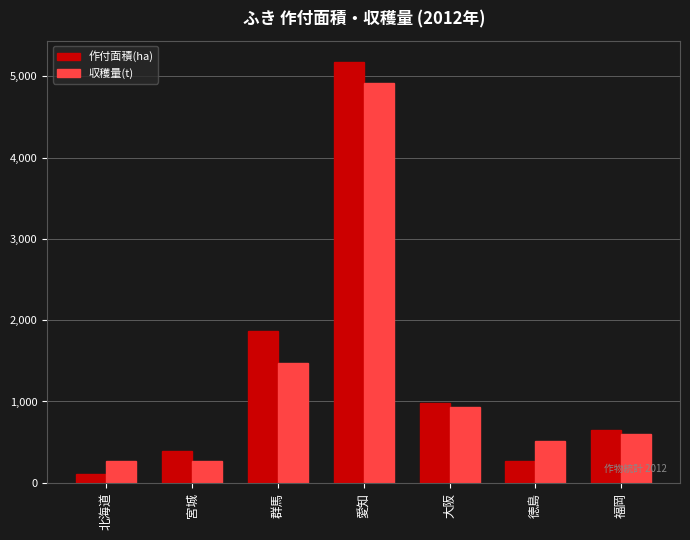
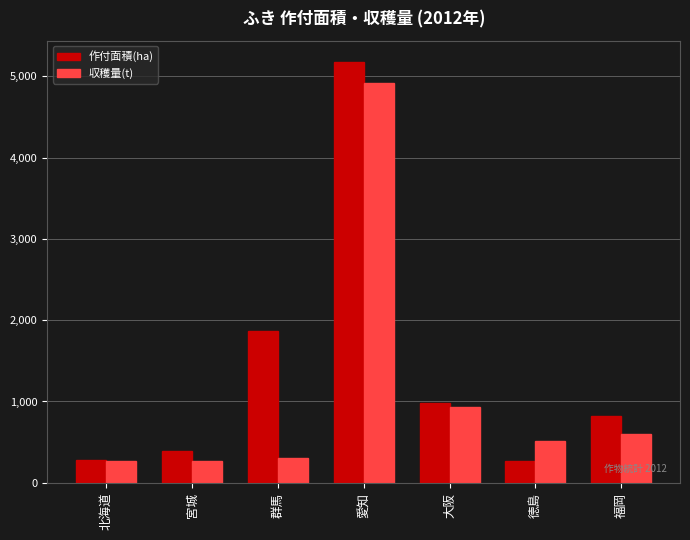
作付面積(ha), 北海道: 100 -> 300
収穫量(t), 群馬: 1,500 -> 300
作付面積(ha), 福岡: 600 -> 800
